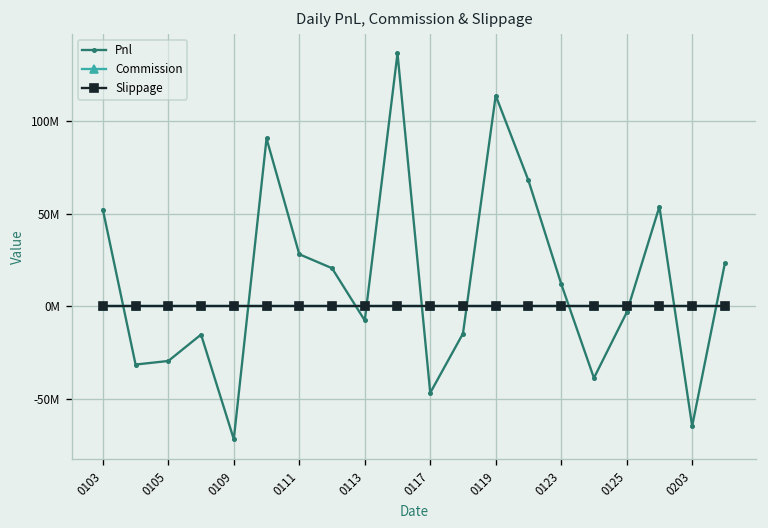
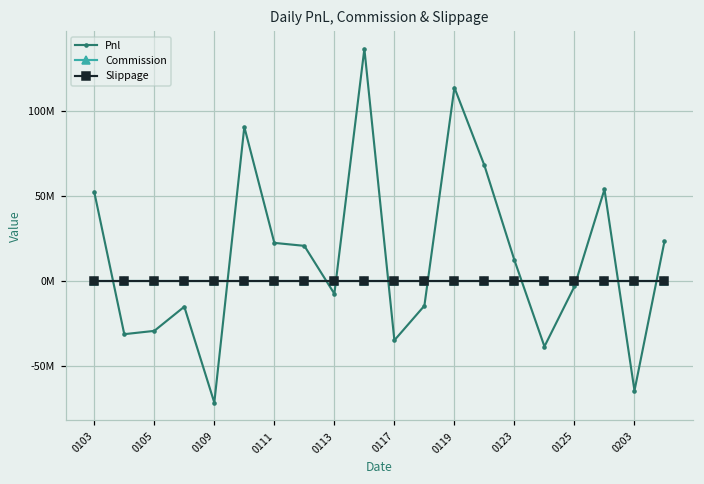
Pnl, 0111: 28000000 -> 22000000
Pnl, 0117: -47000000 -> -35000000
